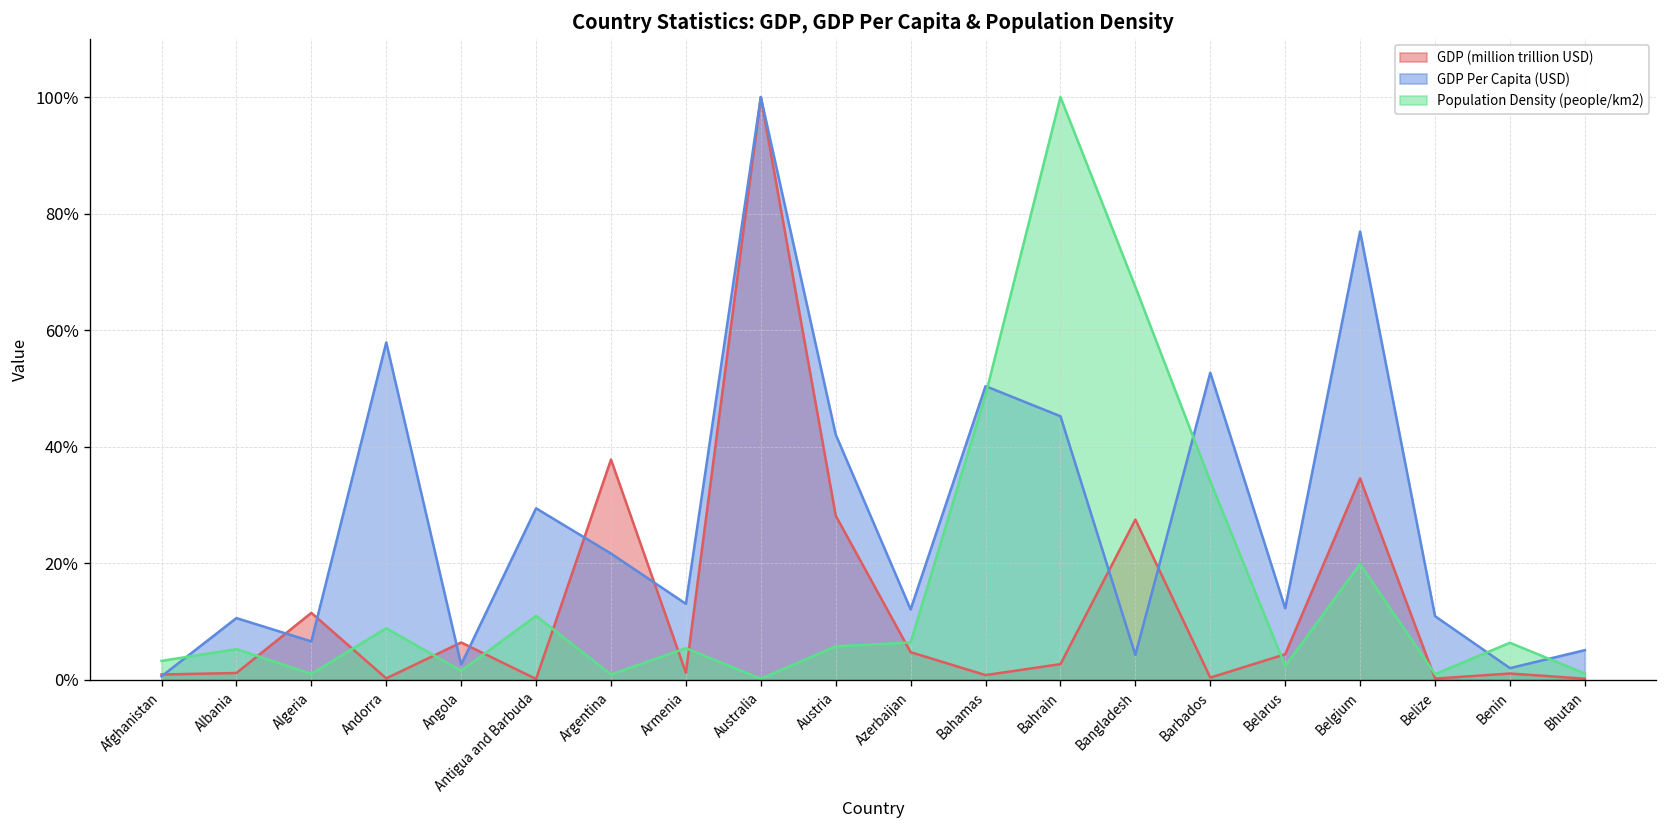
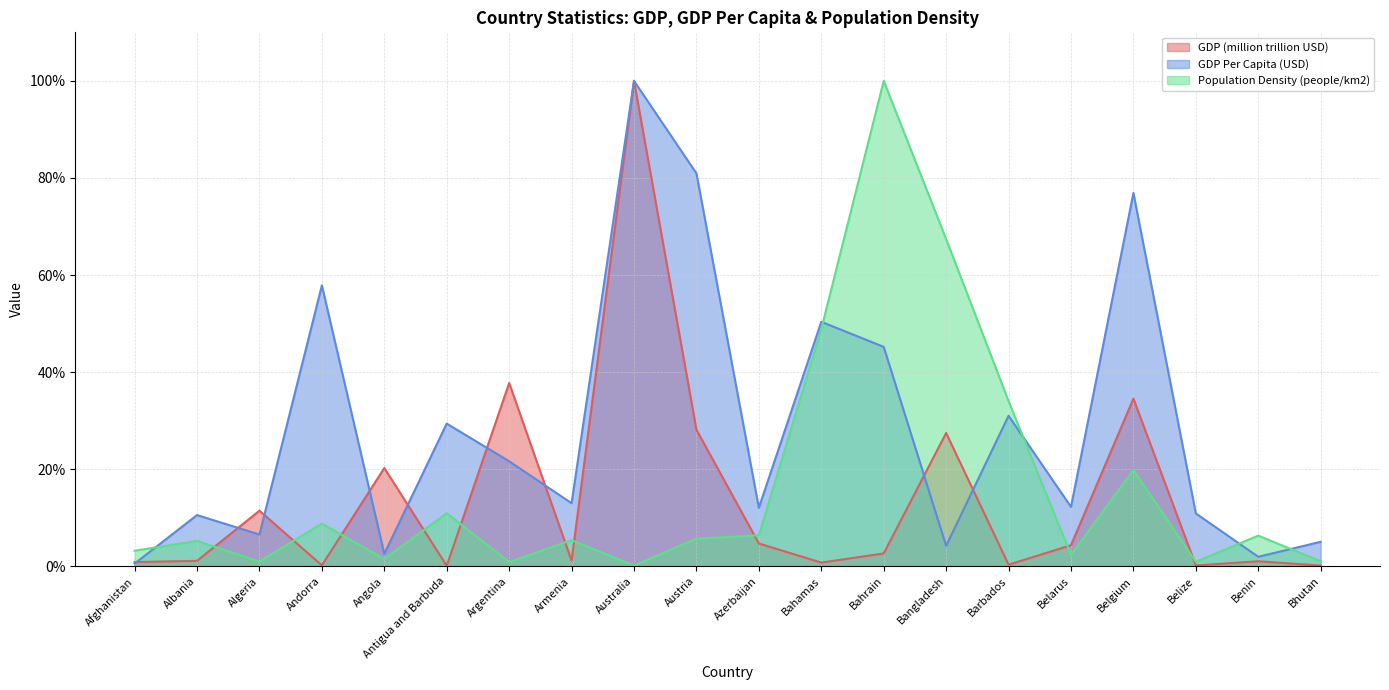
GDP (million trillion USD), Angola: 6% -> 20%
GDP Per Capita (USD), Austria: 42% -> 81%
GDP Per Capita (USD), Barbados: 53% -> 31%
